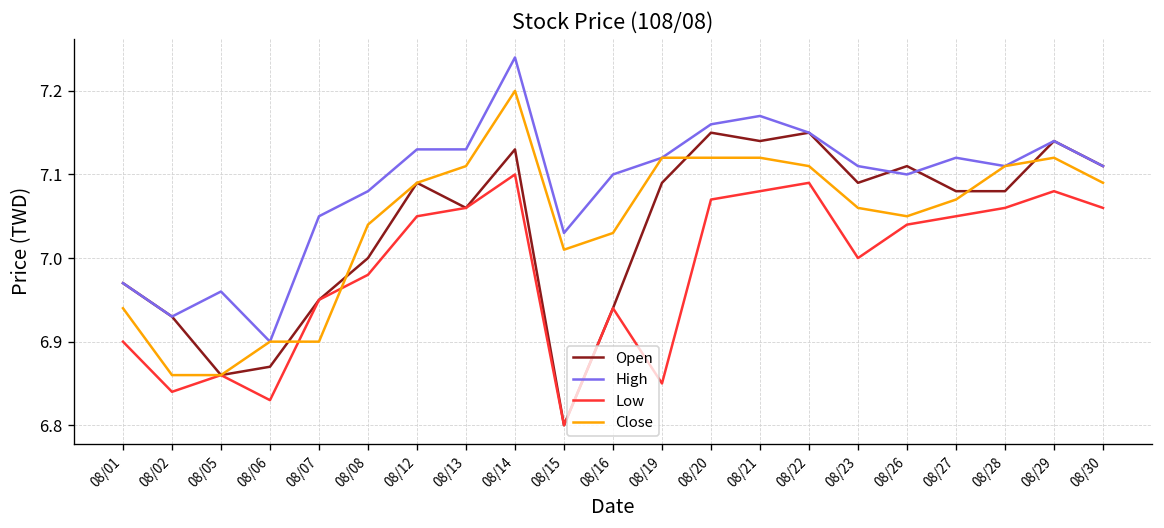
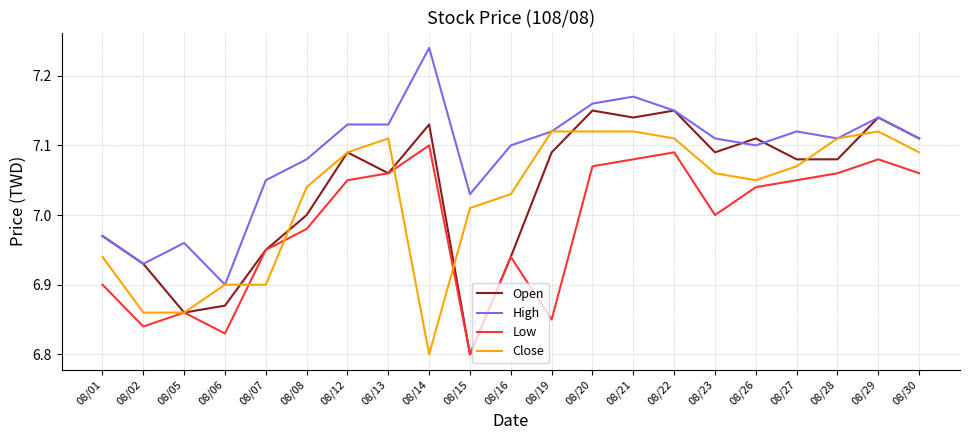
Close, 08/14: 7.2 -> 6.8
